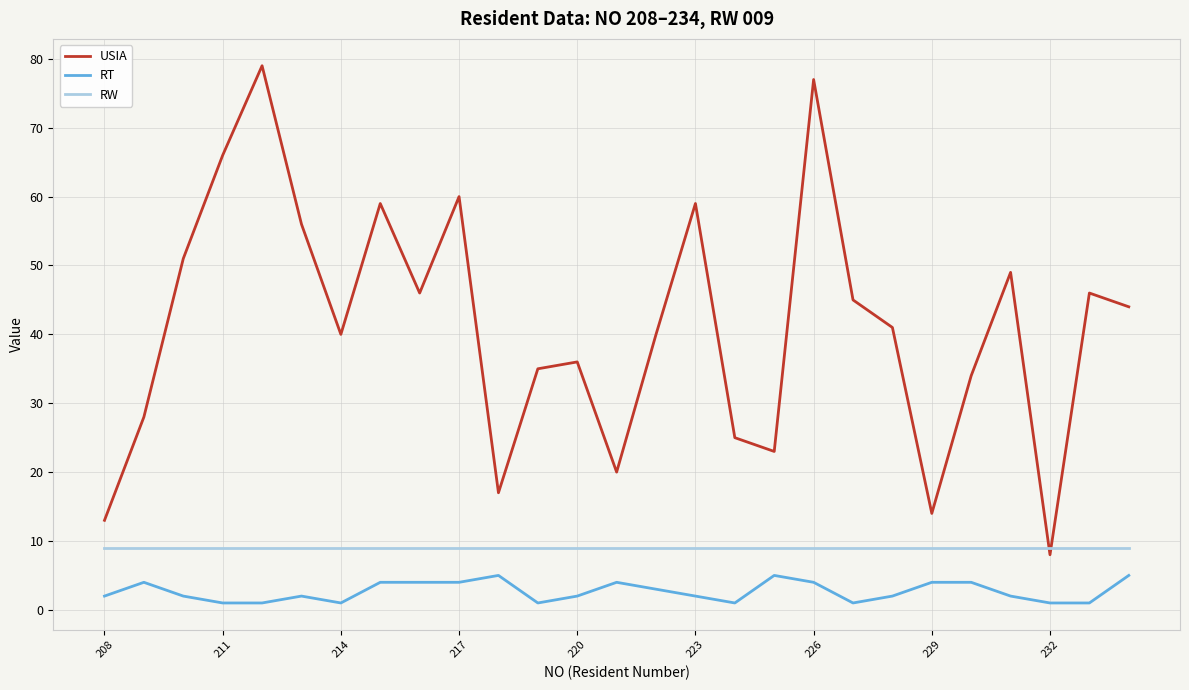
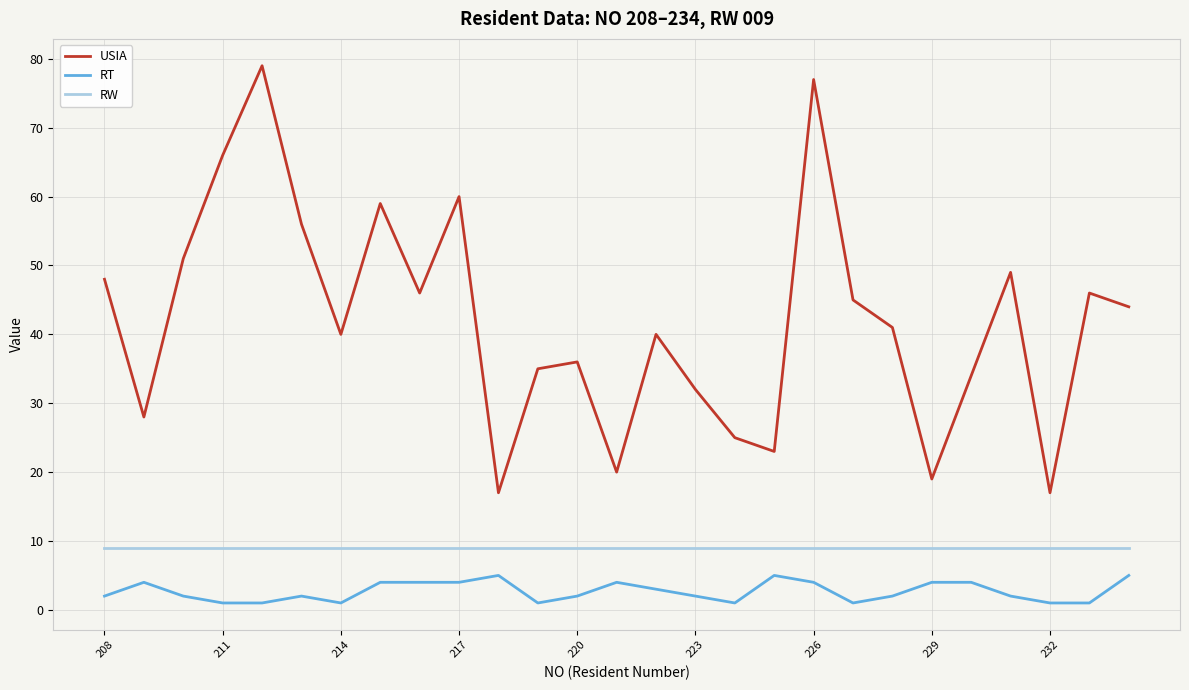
USIA, 208: 13 -> 48
USIA, 223: 59 -> 32
USIA, 229: 14 -> 19
USIA, 232: 8 -> 17
